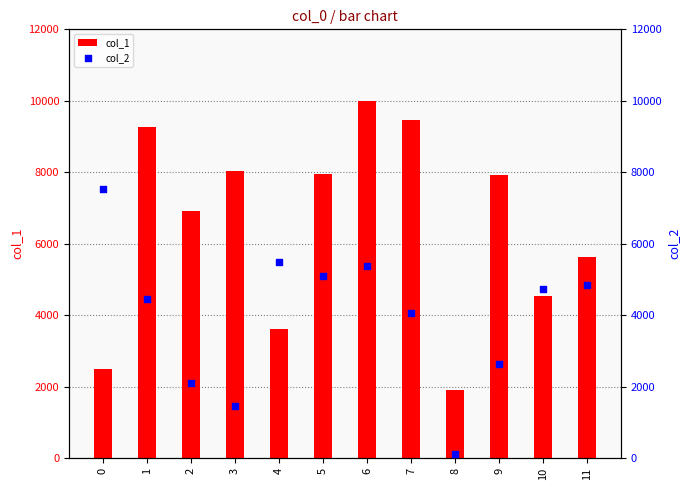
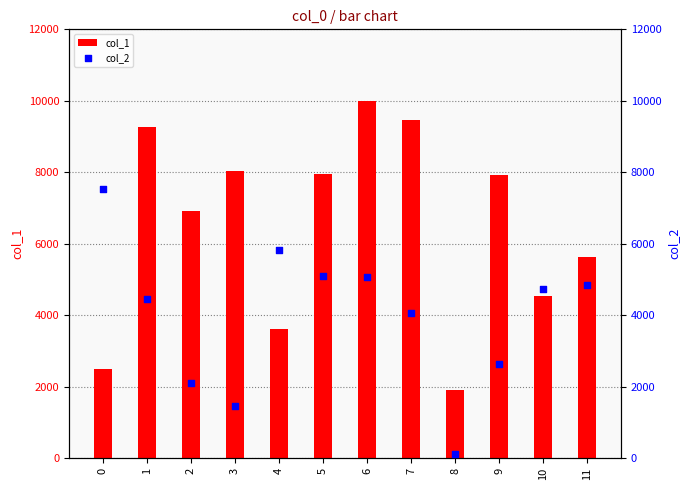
col_2, 4: 5500 -> 5800
col_2, 6: 5400 -> 5100
